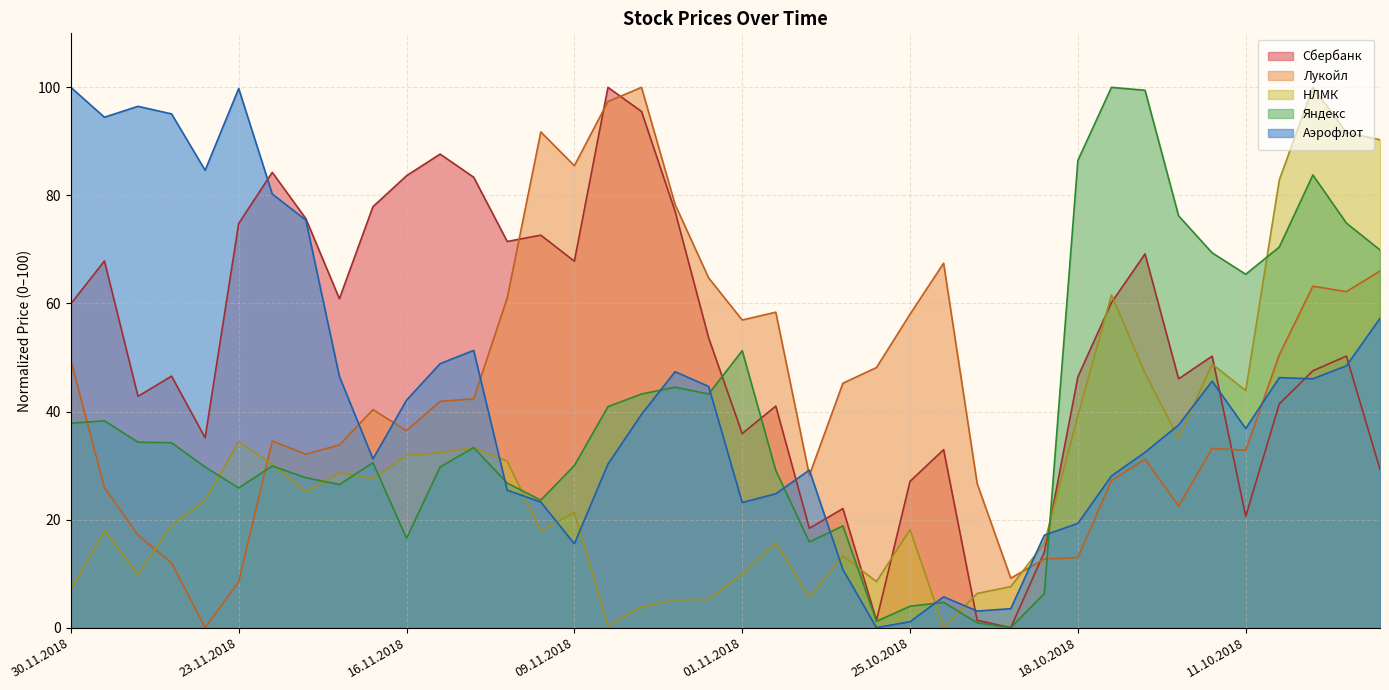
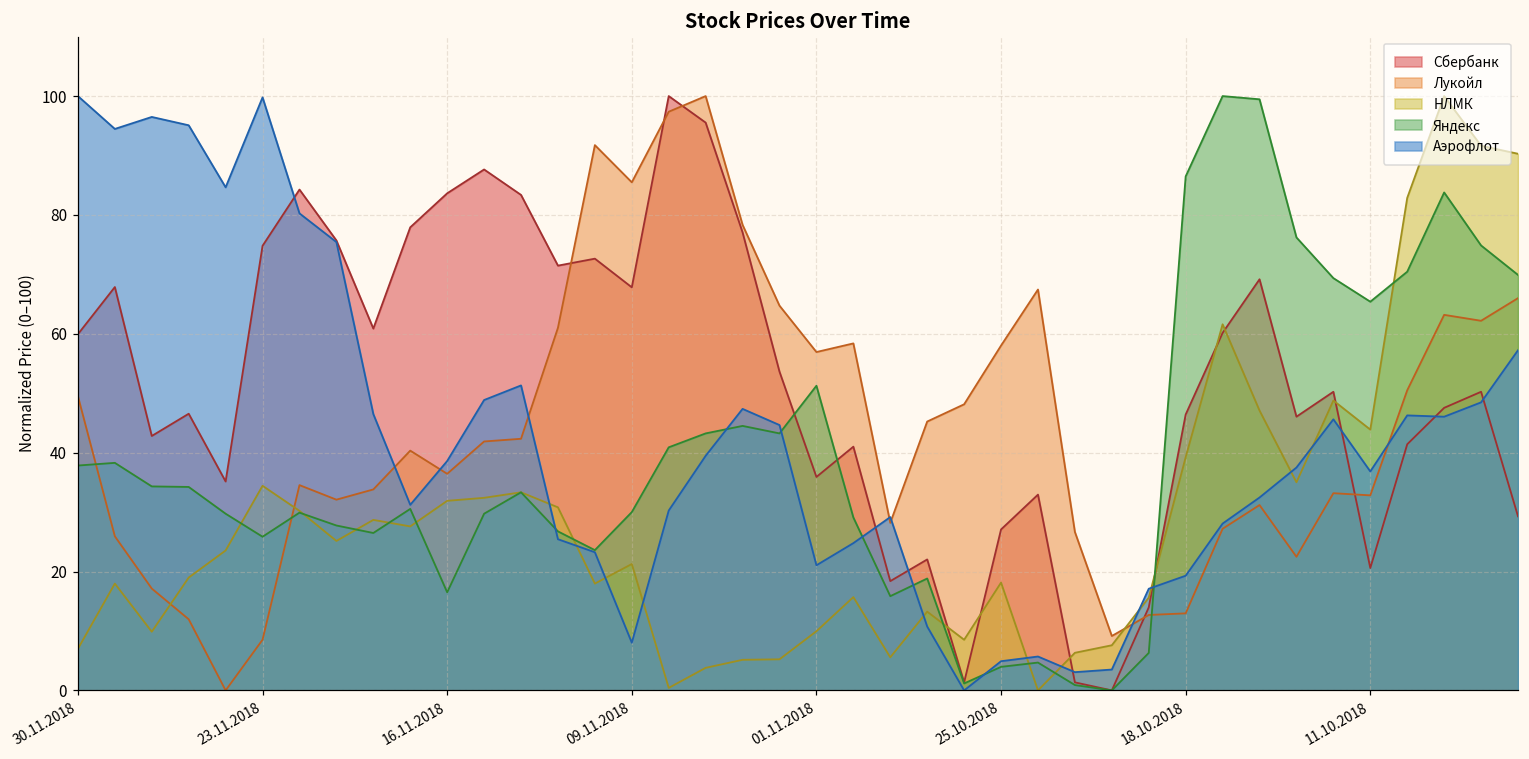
Аэрофлот, 16.11.2018: 42 -> 39
Аэрофлот, 09.11.2018: 16 -> 8
Аэрофлот, 01.11.2018: 23 -> 21
Аэрофлот, 25.10.2018: 1 -> 5
